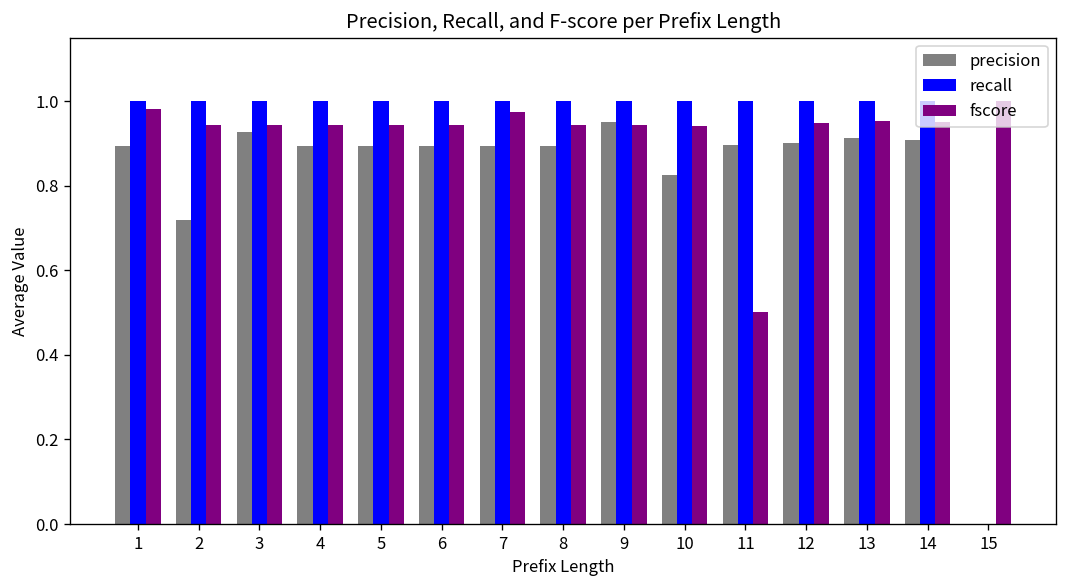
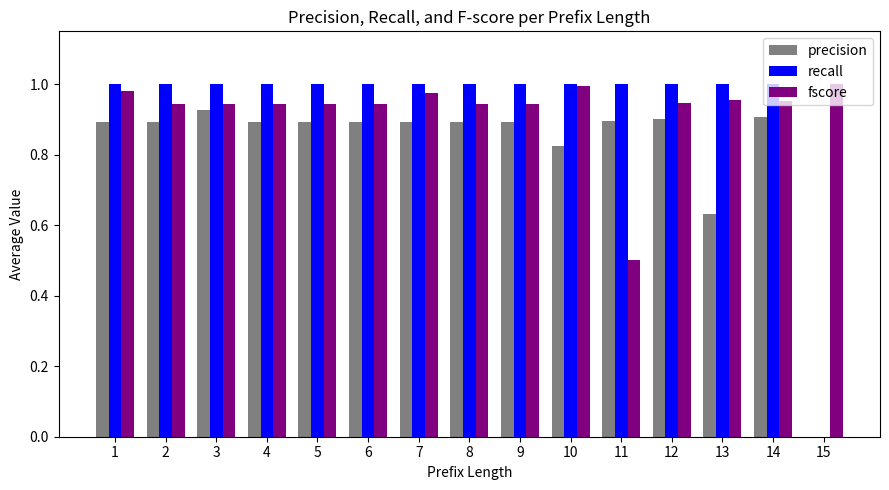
precision, 2: 0.72 -> 0.89
precision, 9: 0.95 -> 0.89
fscore, 10: 0.94 -> 0.99
precision, 13: 0.91 -> 0.63
